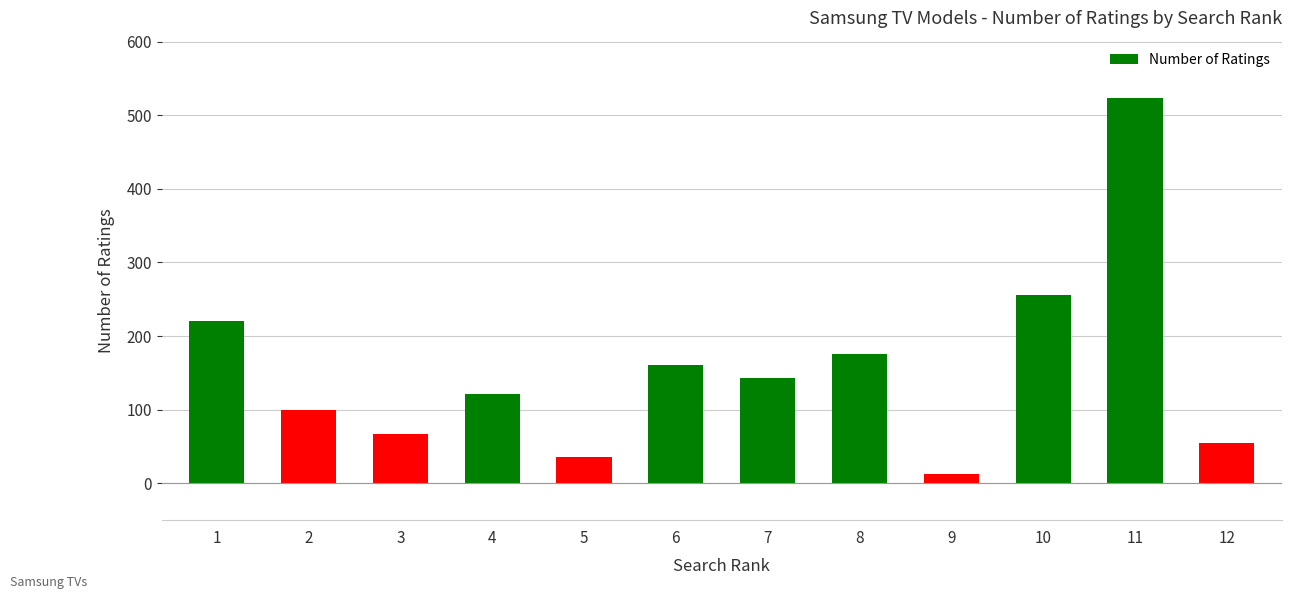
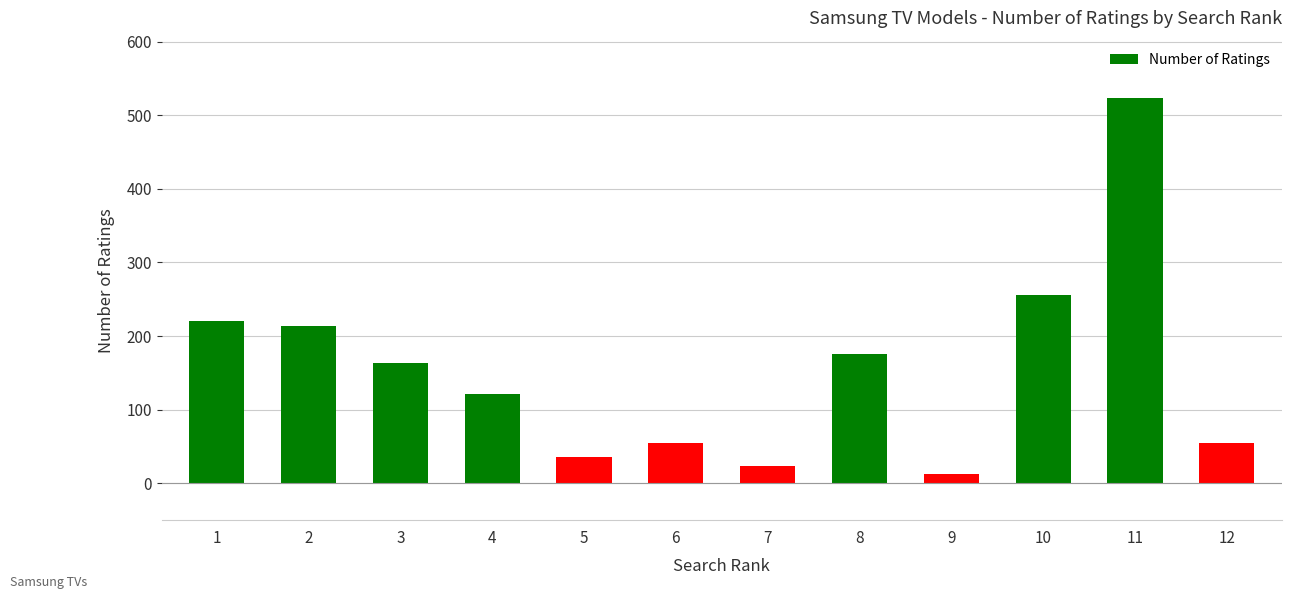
2: 100 -> 210
3: 70 -> 160
6: 160 -> 50
7: 140 -> 20
